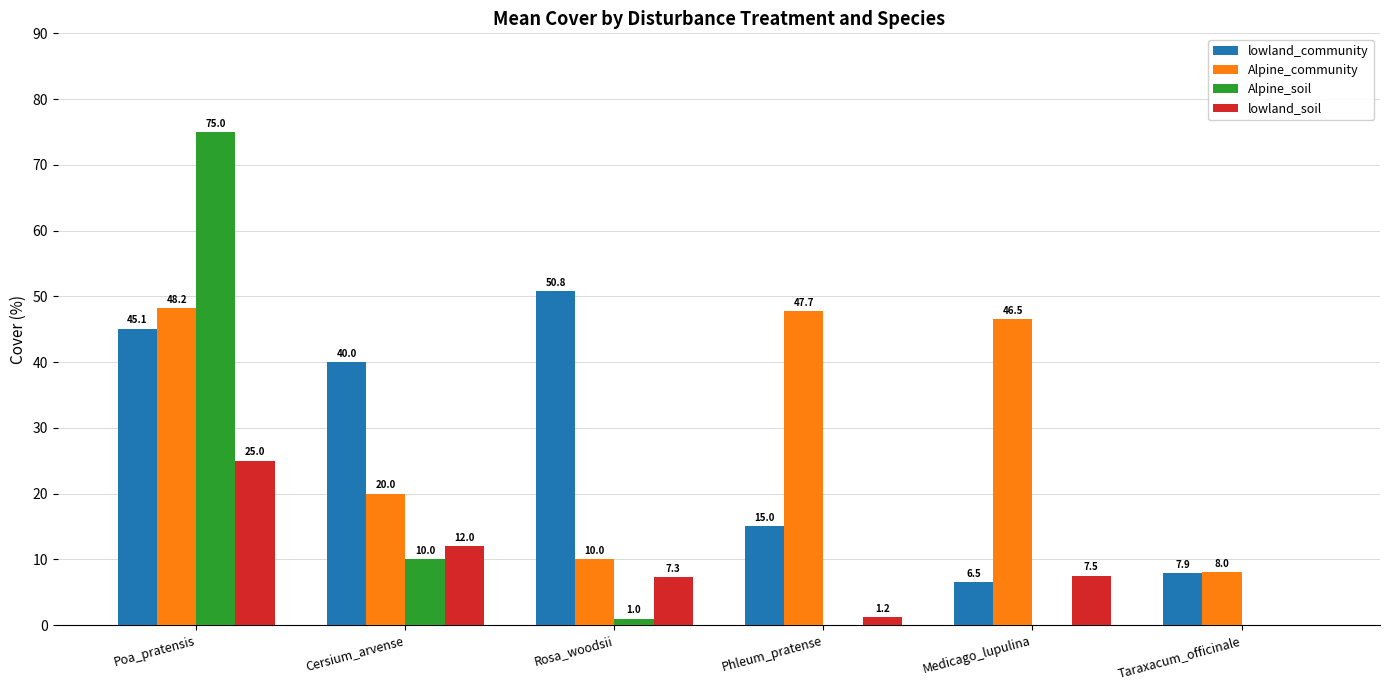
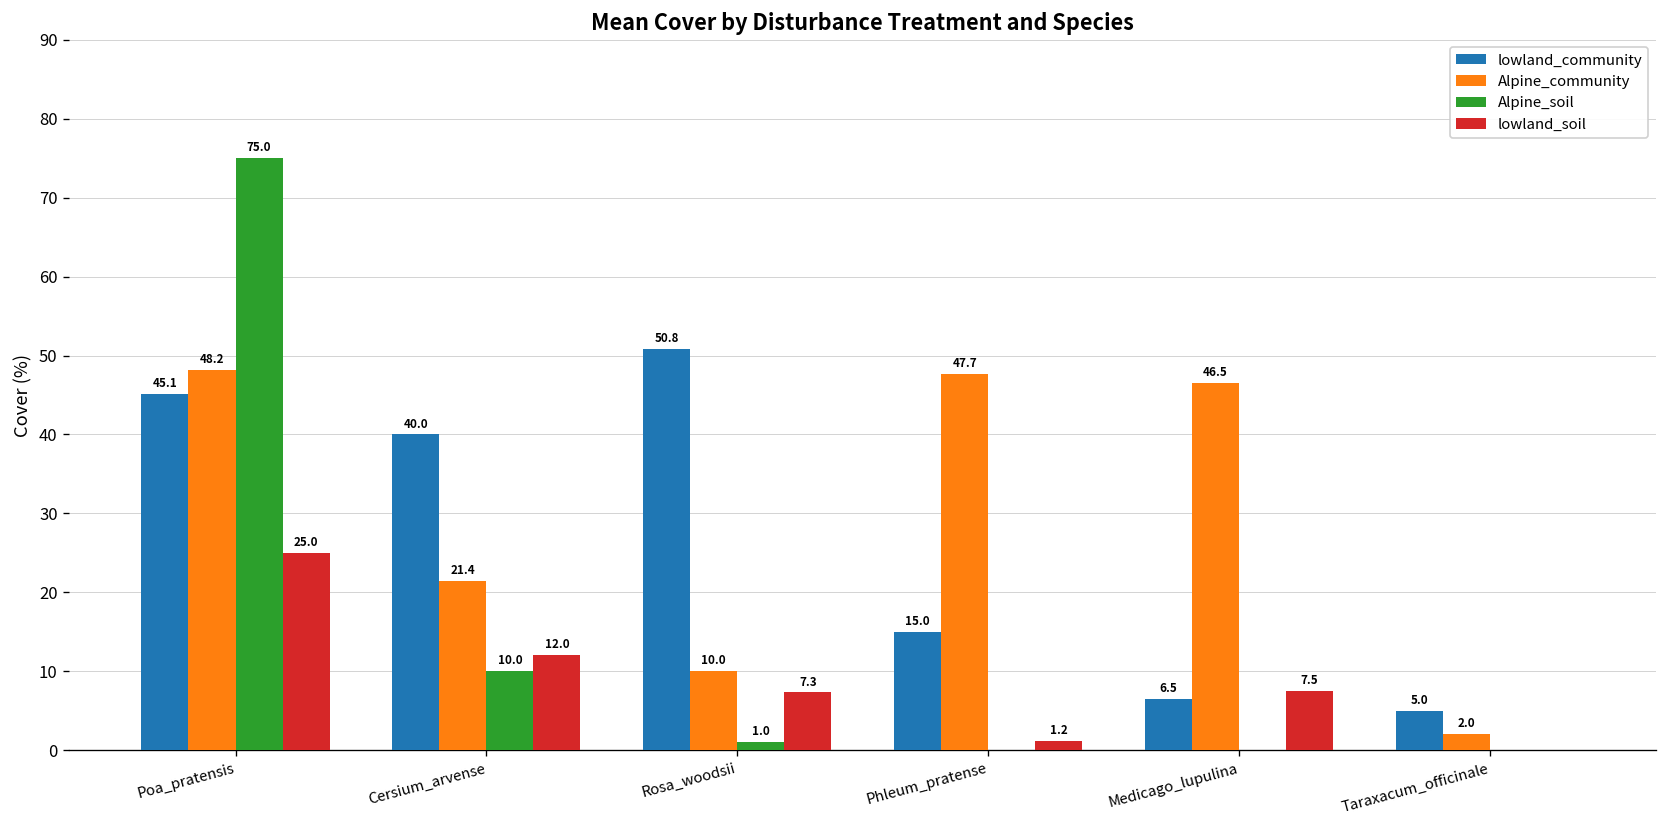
Alpine_community, Cersium_arvense: 20.0 -> 21.4
lowland_community, Taraxacum_officinale: 7.9 -> 5.0
Alpine_community, Taraxacum_officinale: 8.0 -> 2.0
